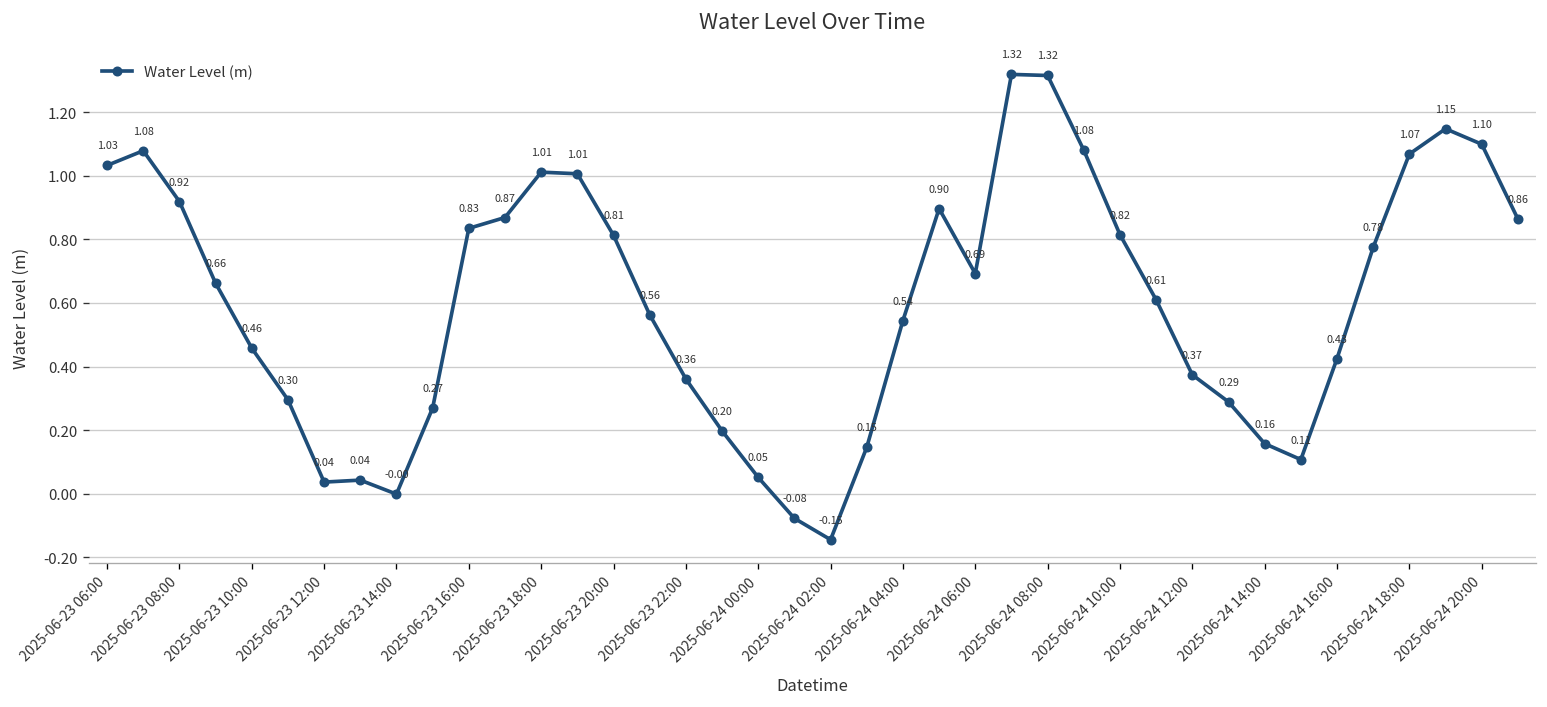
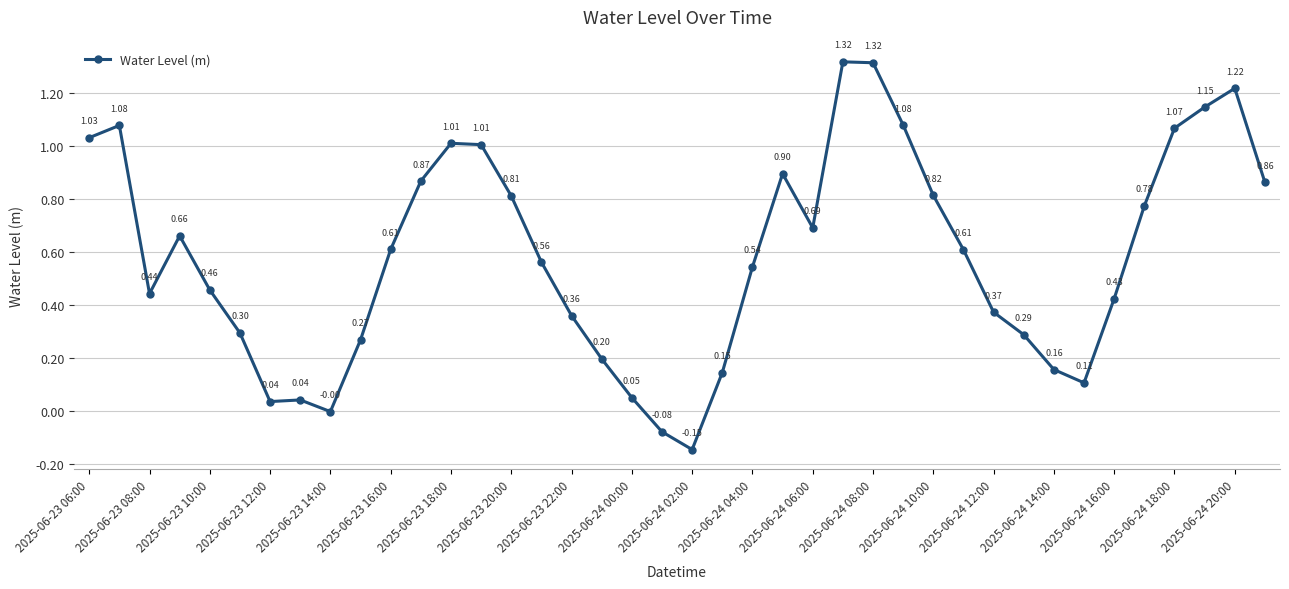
2025-06-23 08:00: 0.92 -> 0.44
2025-06-23 16:00: 0.83 -> 0.61
2025-06-24 20:00: 1.10 -> 1.22
